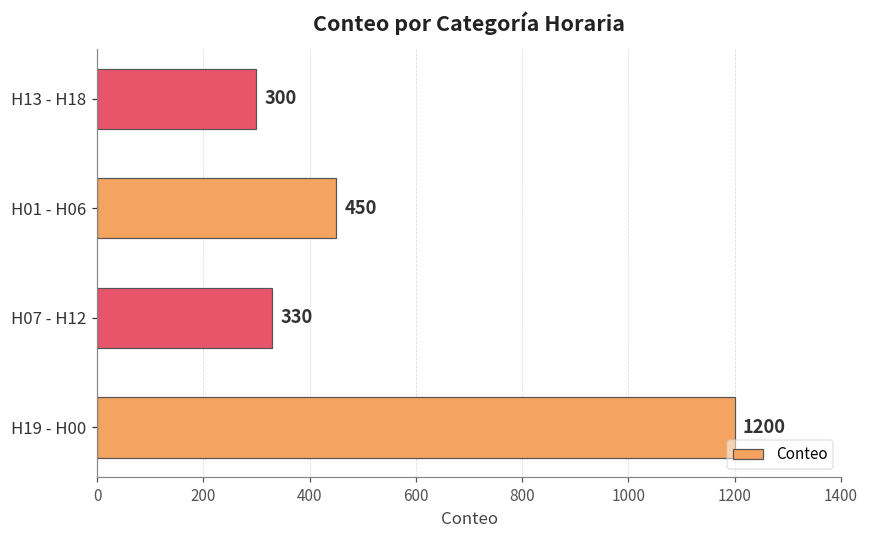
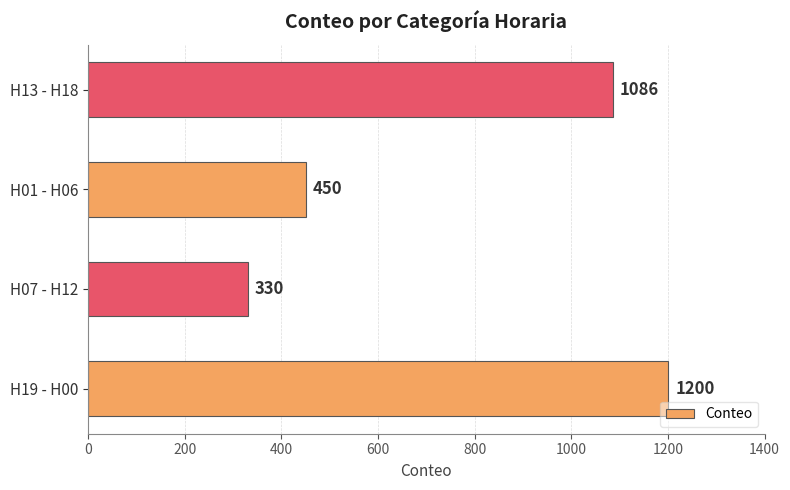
H13 - H18: 300 -> 1086
